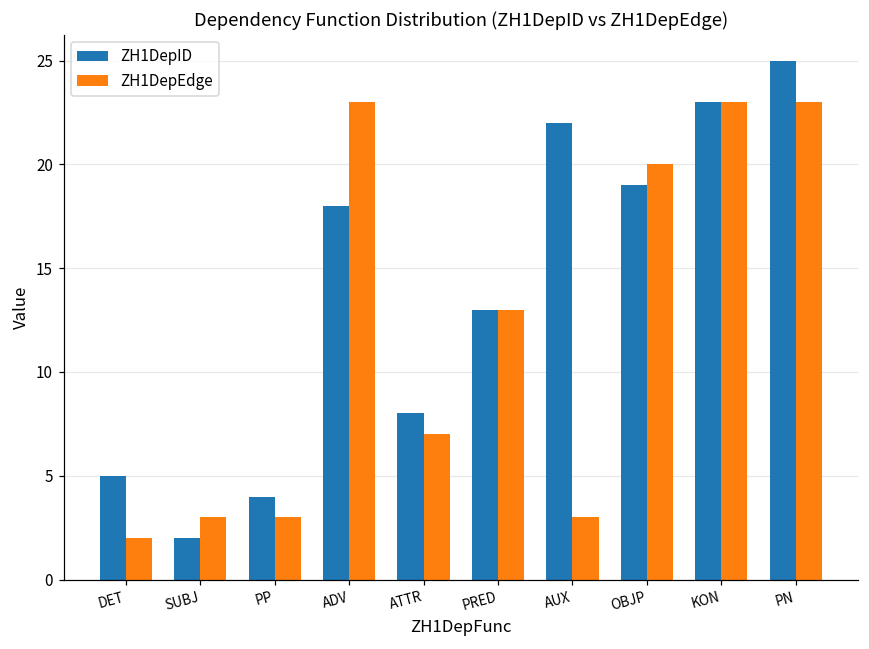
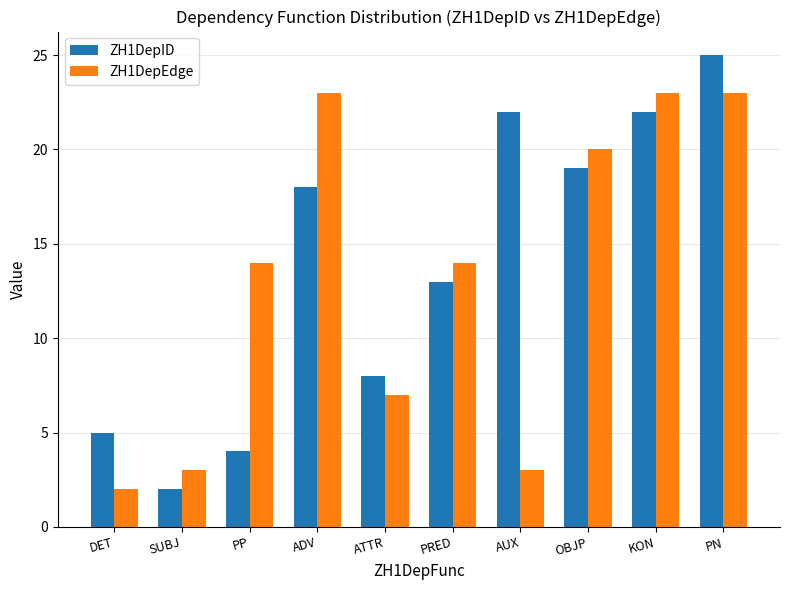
ZH1DepEdge, PP: 3 -> 14
ZH1DepEdge, PRED: 13 -> 14
ZH1DepID, KON: 23 -> 22
